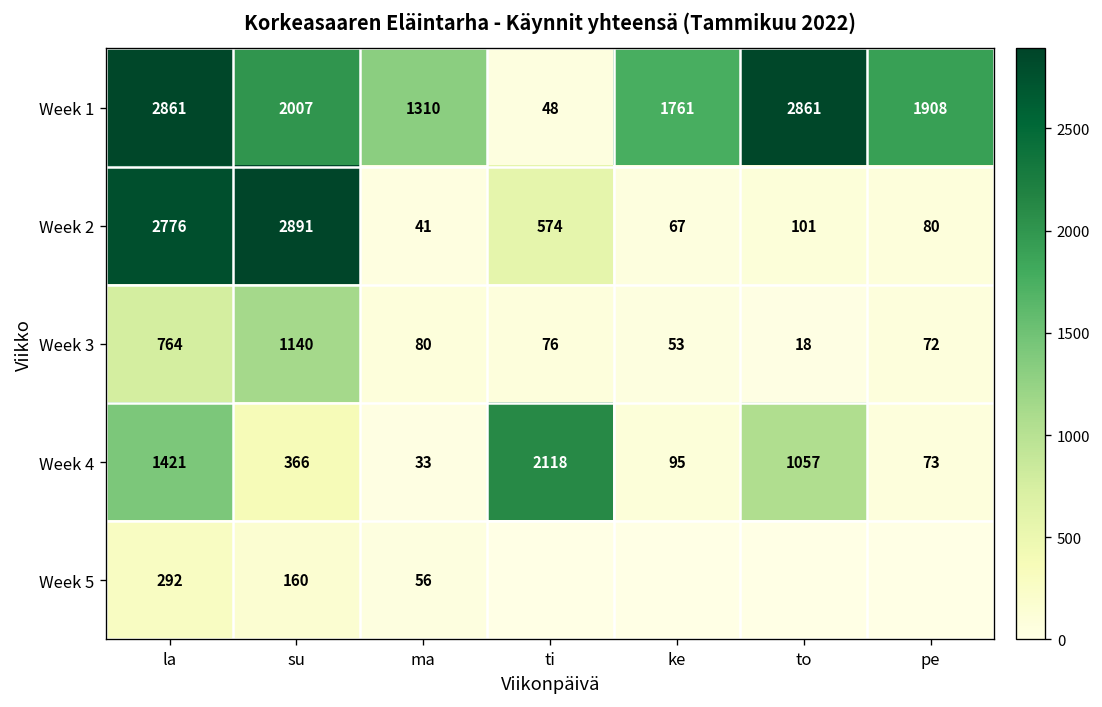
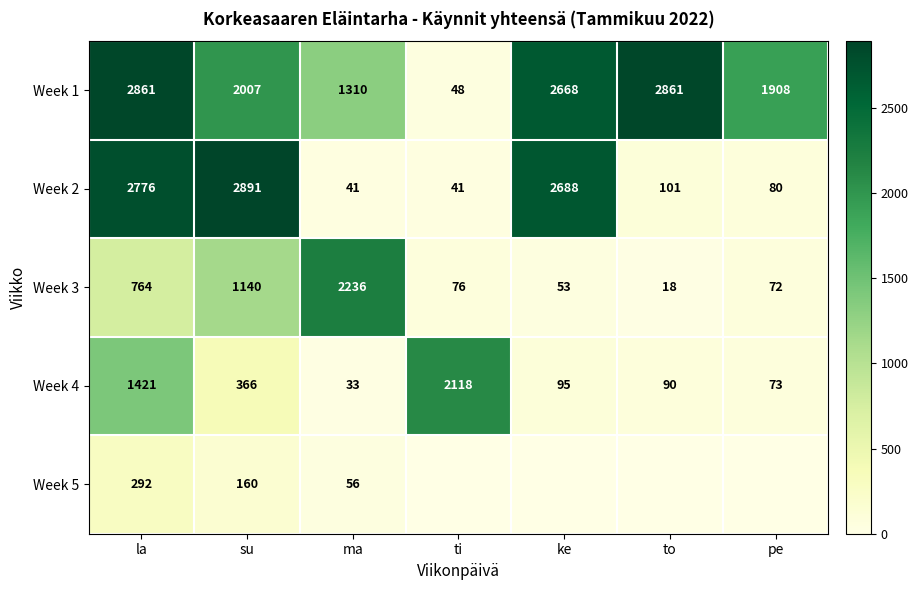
Week 1, ke: 1761 -> 2668
Week 2, ti: 574 -> 41
Week 2, ke: 67 -> 2688
Week 3, ma: 80 -> 2236
Week 4, to: 1057 -> 90
